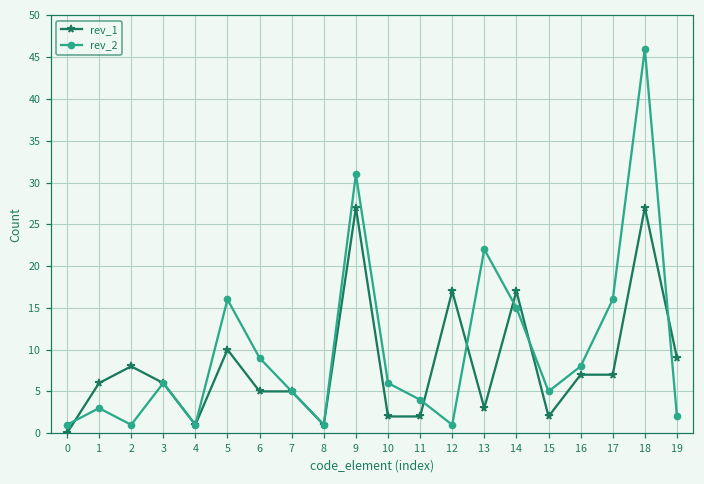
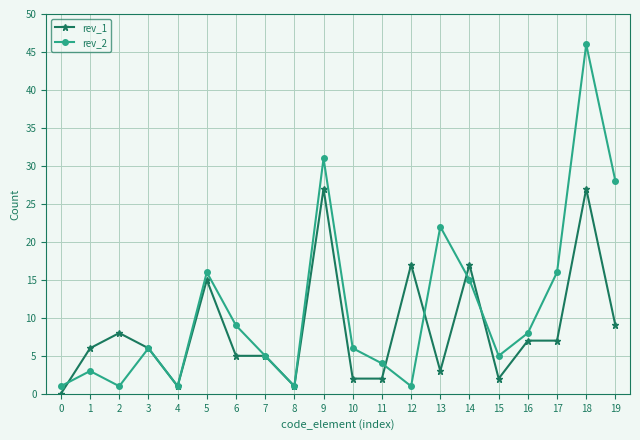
rev_1, 5: 10 -> 15
rev_2, 19: 2 -> 28
